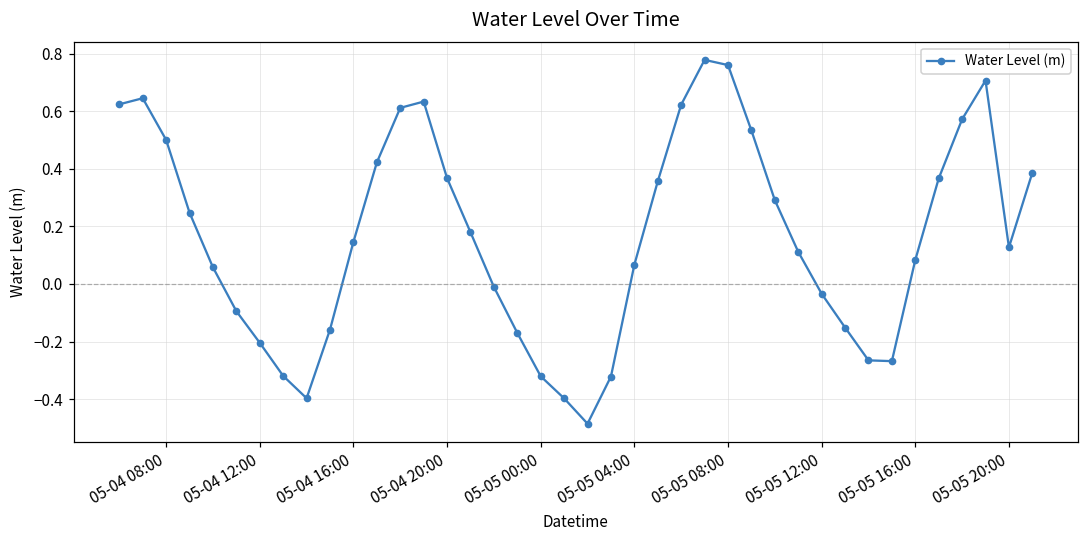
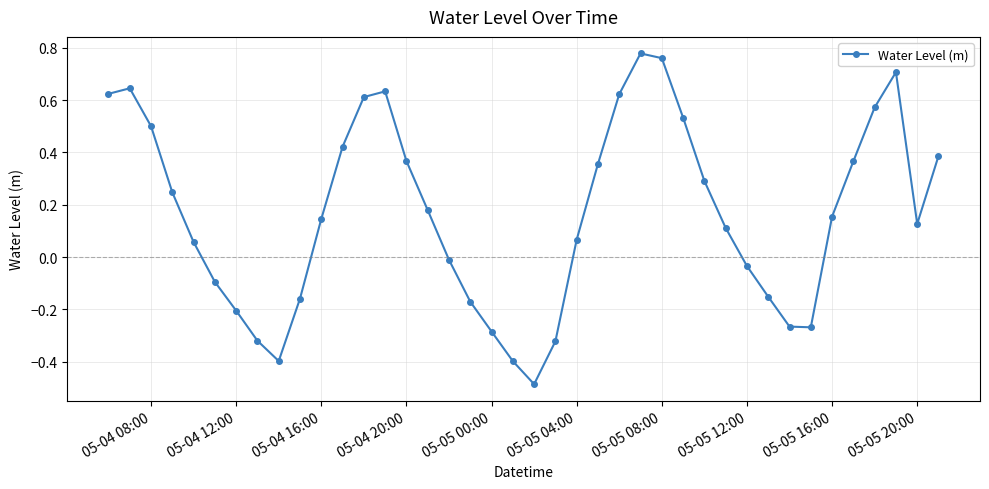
05-05 00:00: -0.32 -> -0.28
05-05 16:00: 0.08 -> 0.15
